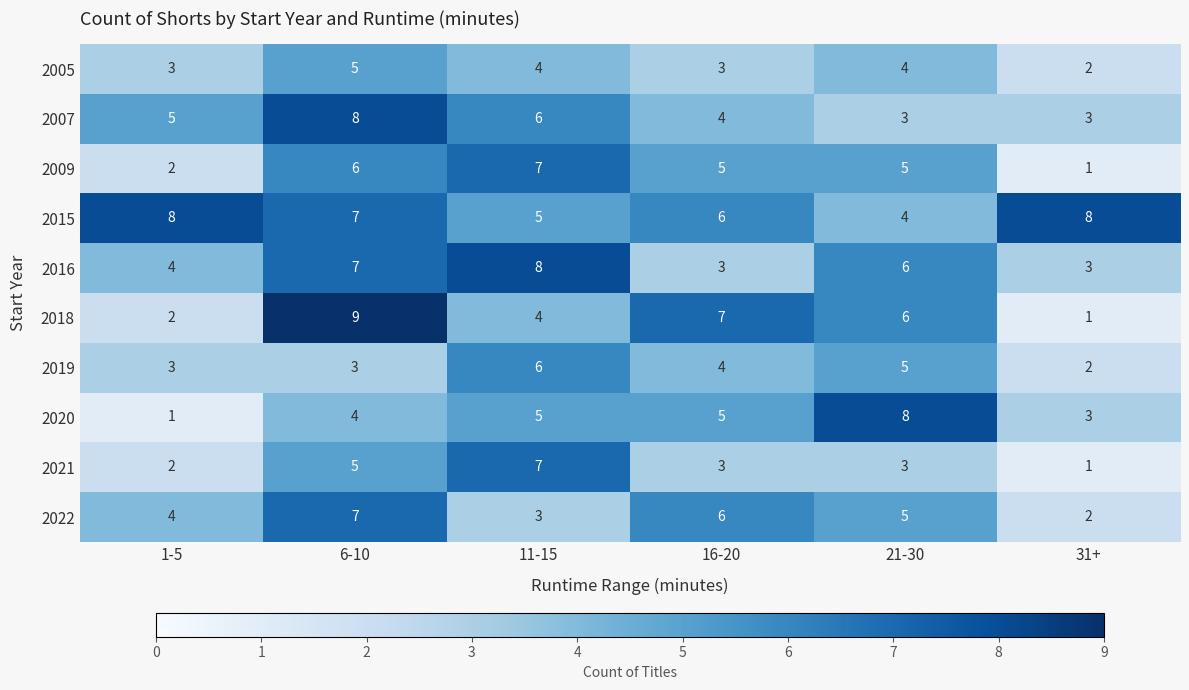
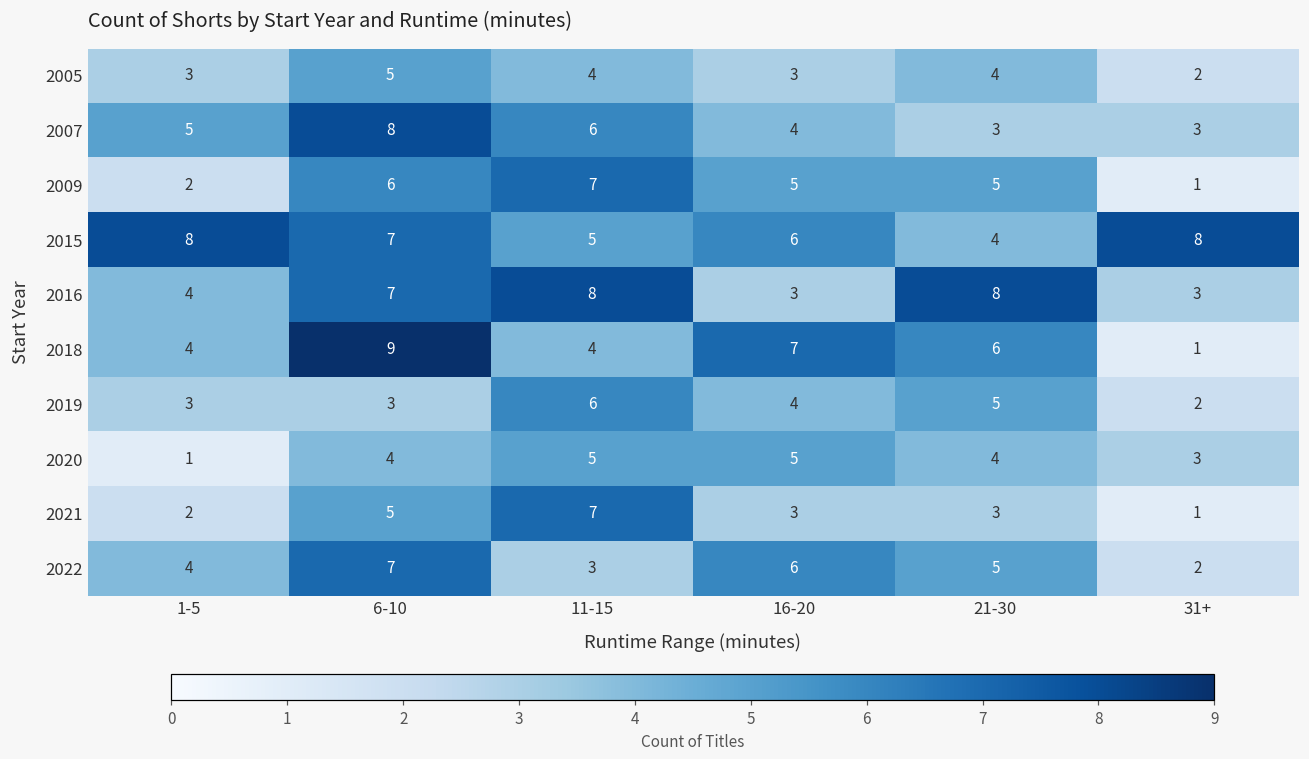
2016, 21-30: 6 -> 8
2018, 1-5: 2 -> 4
2020, 21-30: 8 -> 4
